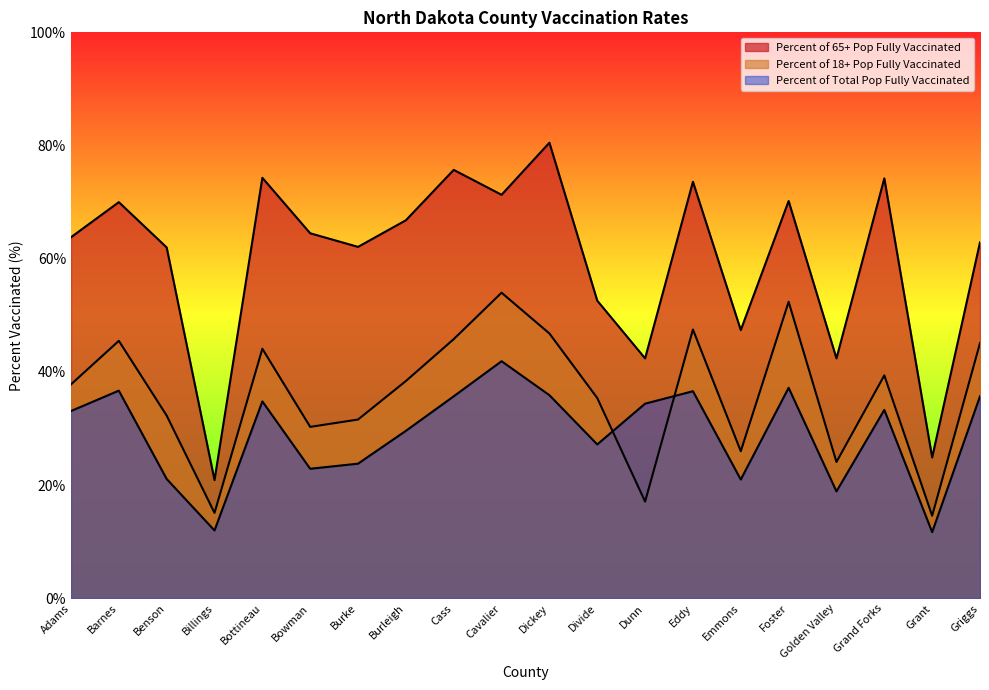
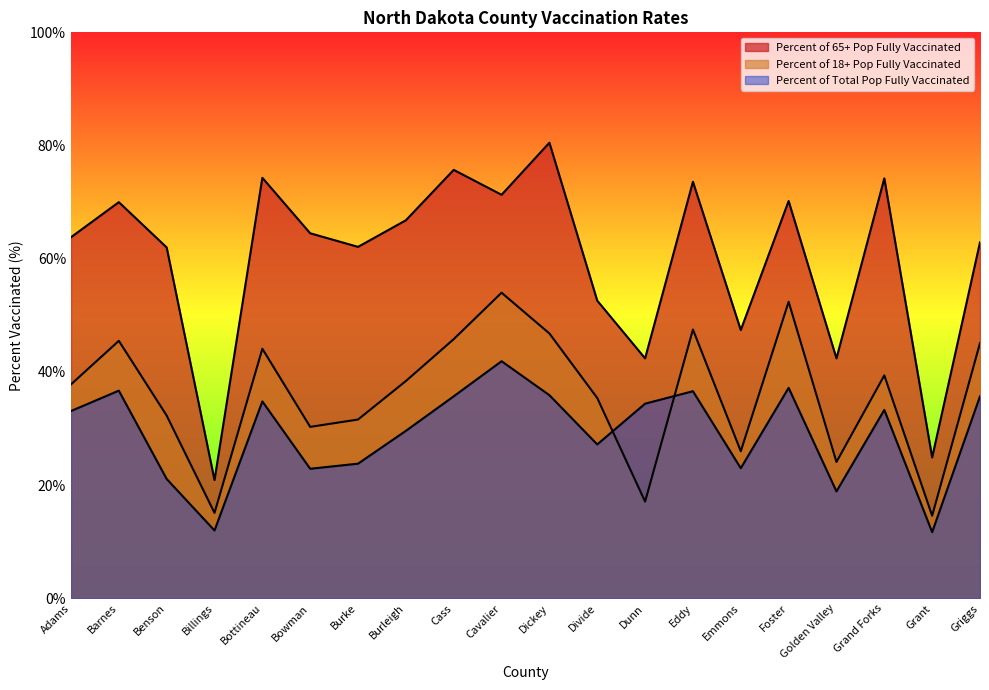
Percent of Total Pop Fully Vaccinated, Emmons: 21% -> 23%
